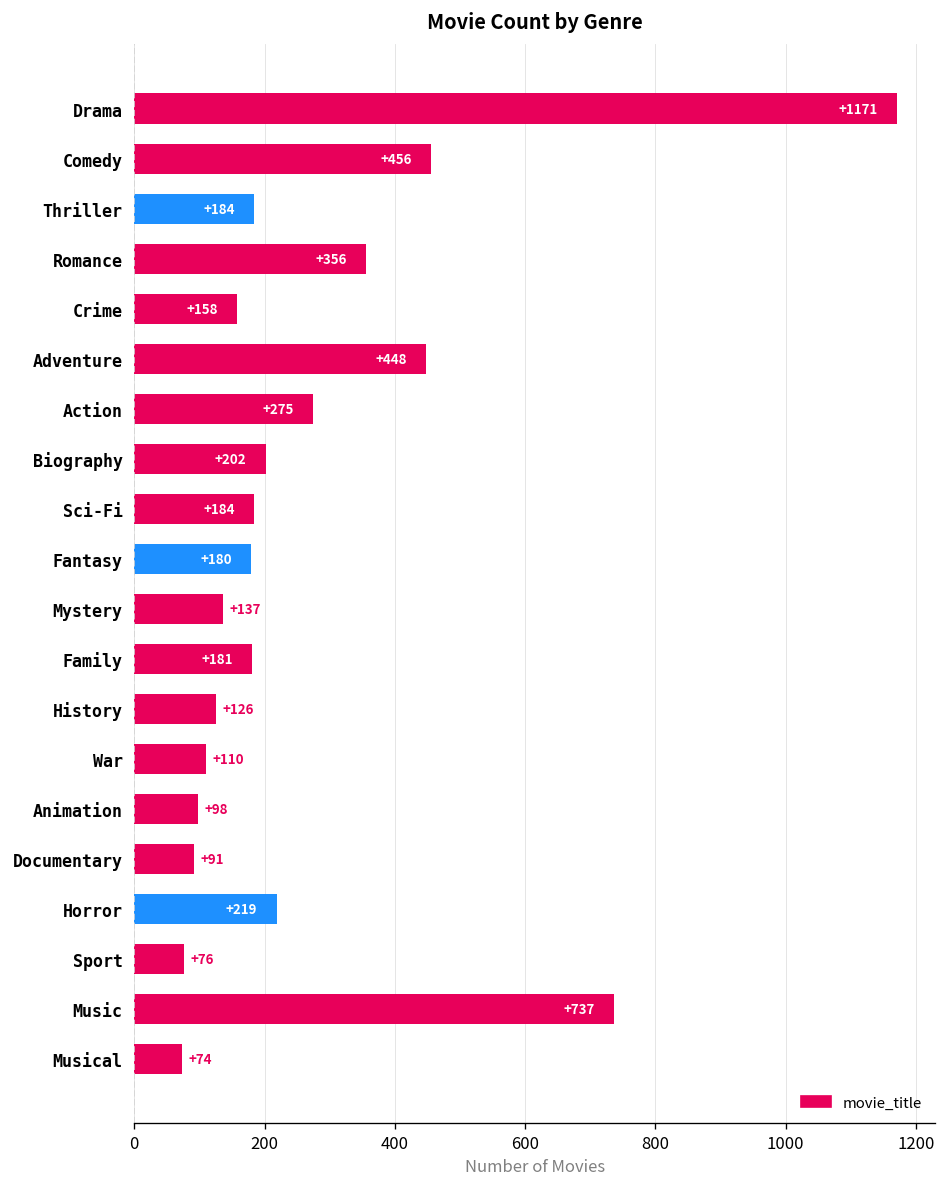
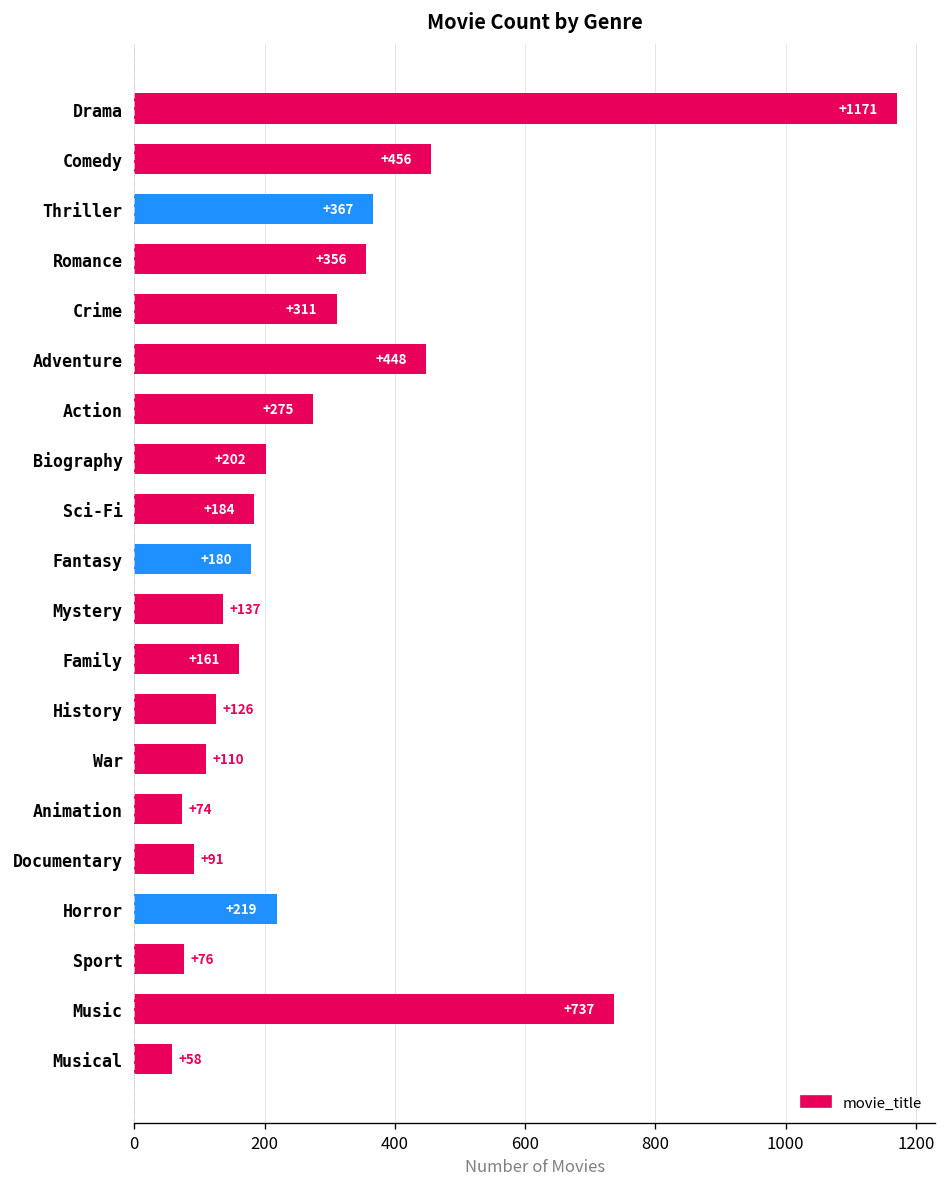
Thriller: +184 -> +367
Crime: +158 -> +311
Family: +181 -> +161
Animation: +98 -> +74
Musical: +74 -> +58
